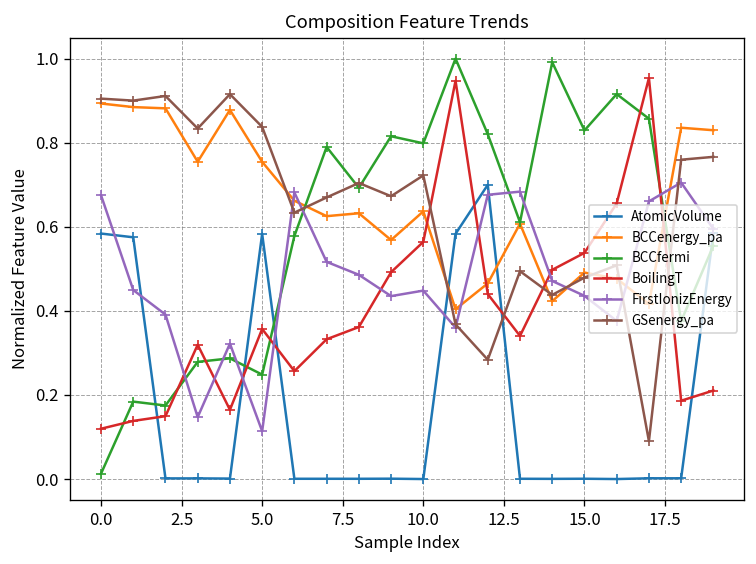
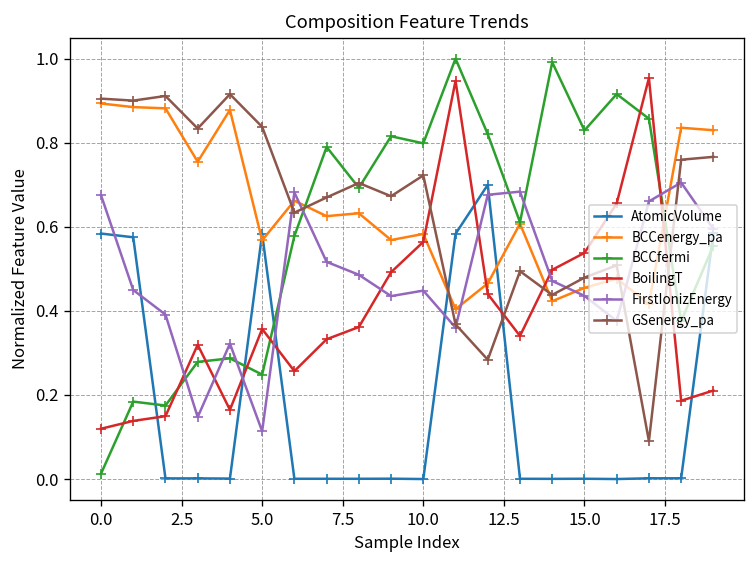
BCCenergy_pa, 5.0: 0.75 -> 0.57
BCCenergy_pa, 10.0: 0.64 -> 0.58
BCCenergy_pa, 15.0: 0.49 -> 0.45
